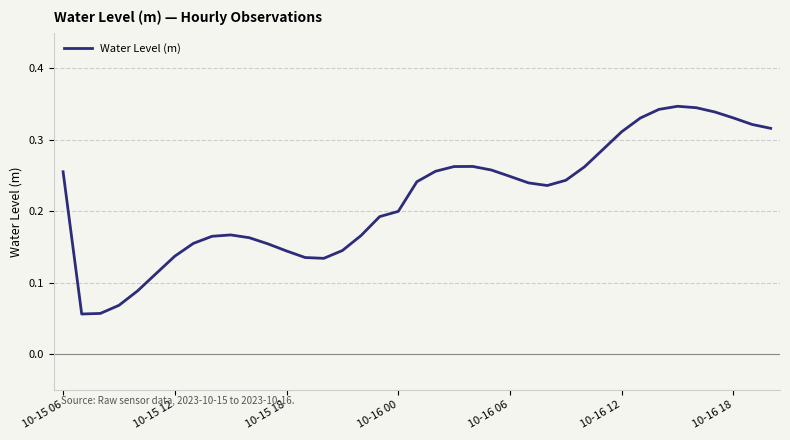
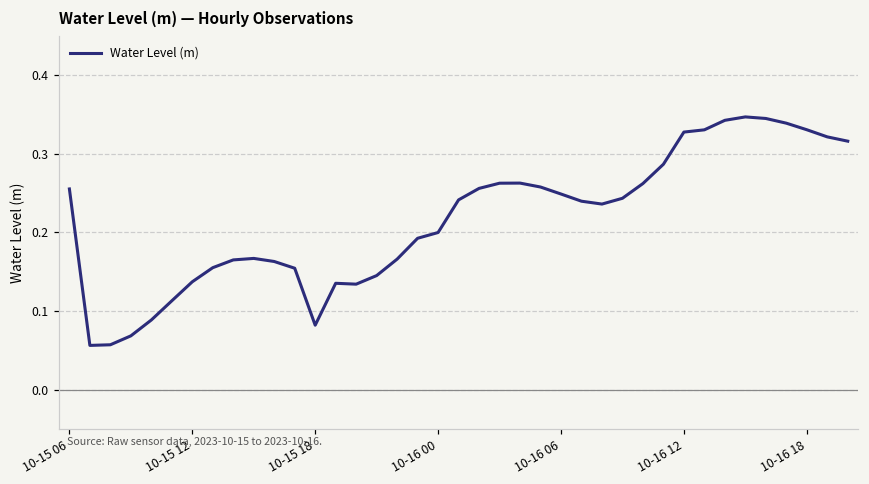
10-15 18: 0.14 -> 0.08
10-16 12: 0.31 -> 0.33
